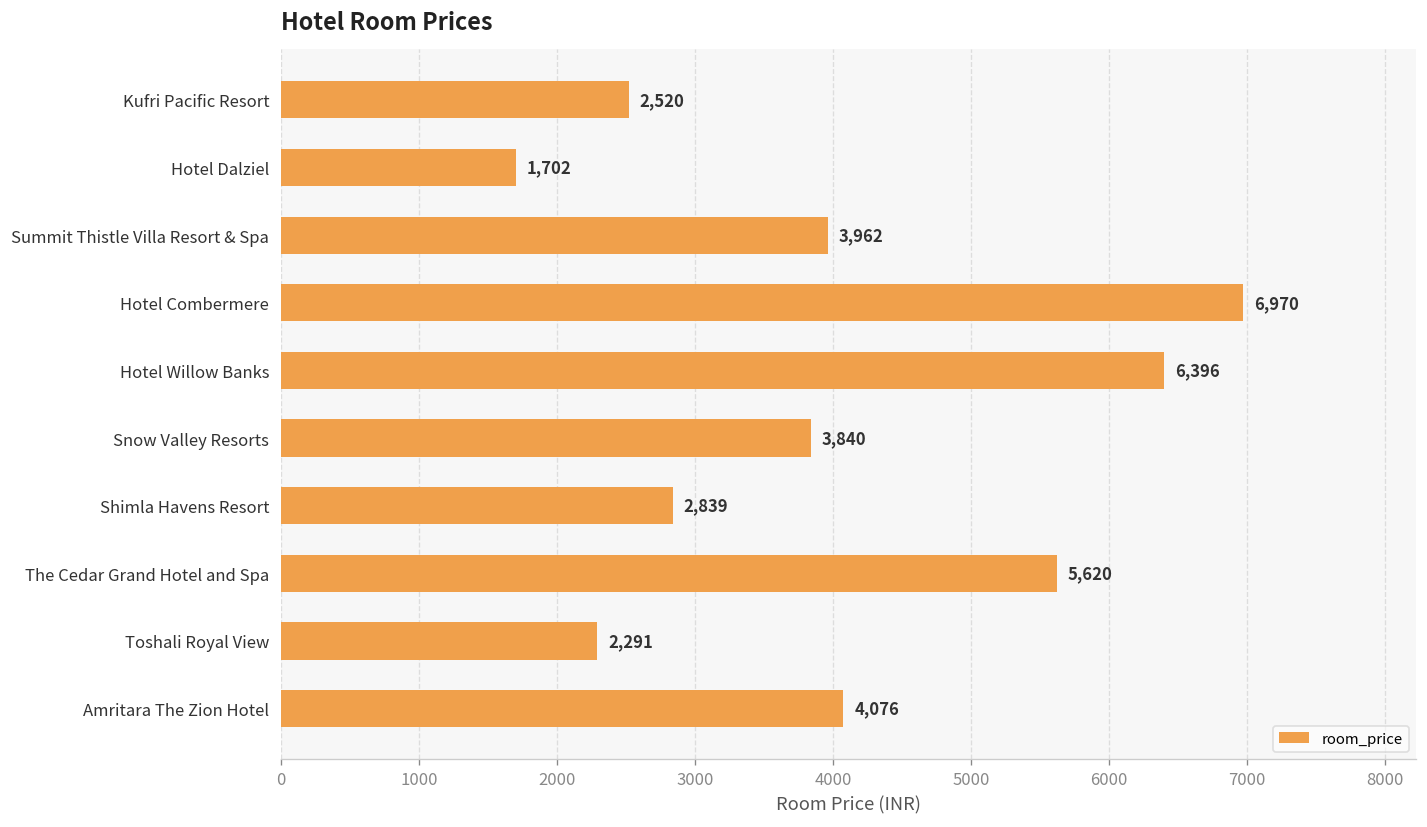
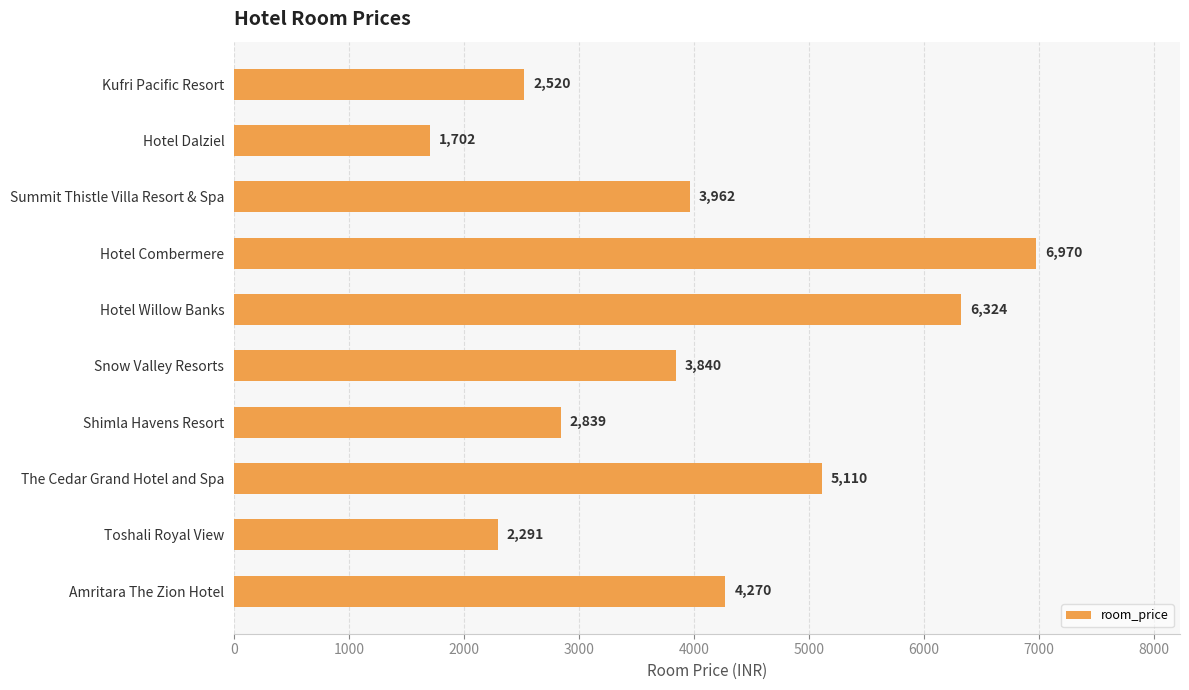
Hotel Willow Banks: 6,396 -> 6,324
The Cedar Grand Hotel and Spa: 5,620 -> 5,110
Amritara The Zion Hotel: 4,076 -> 4,270
